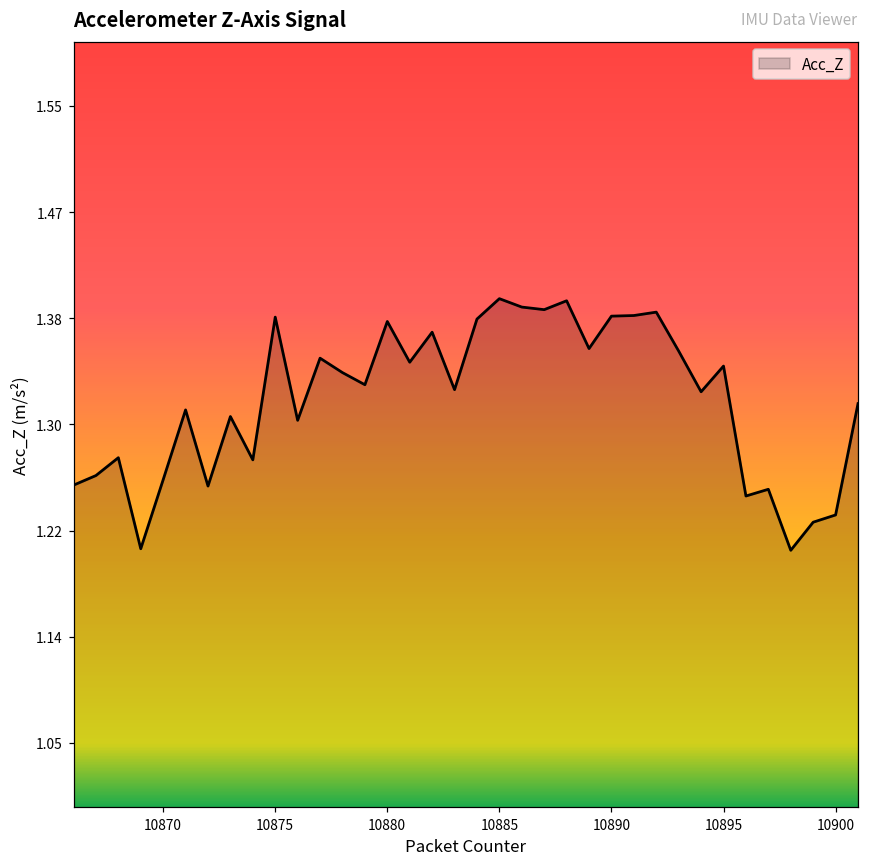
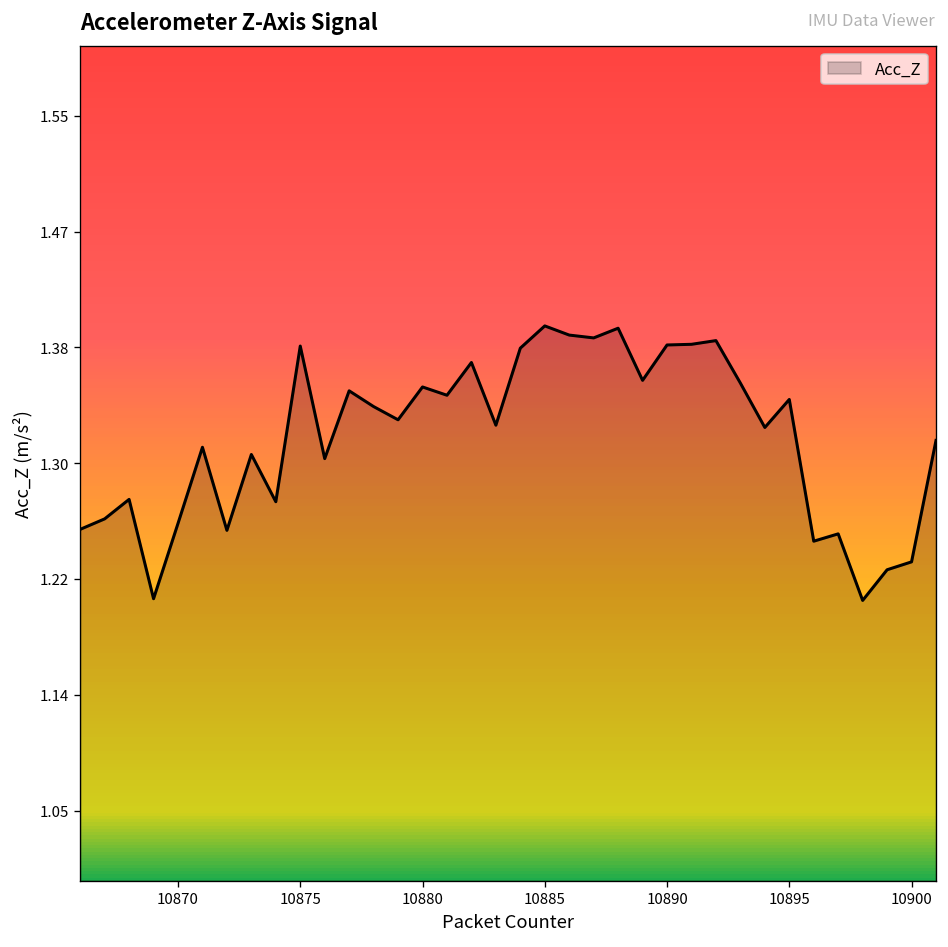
10880: 1.381 -> 1.355
